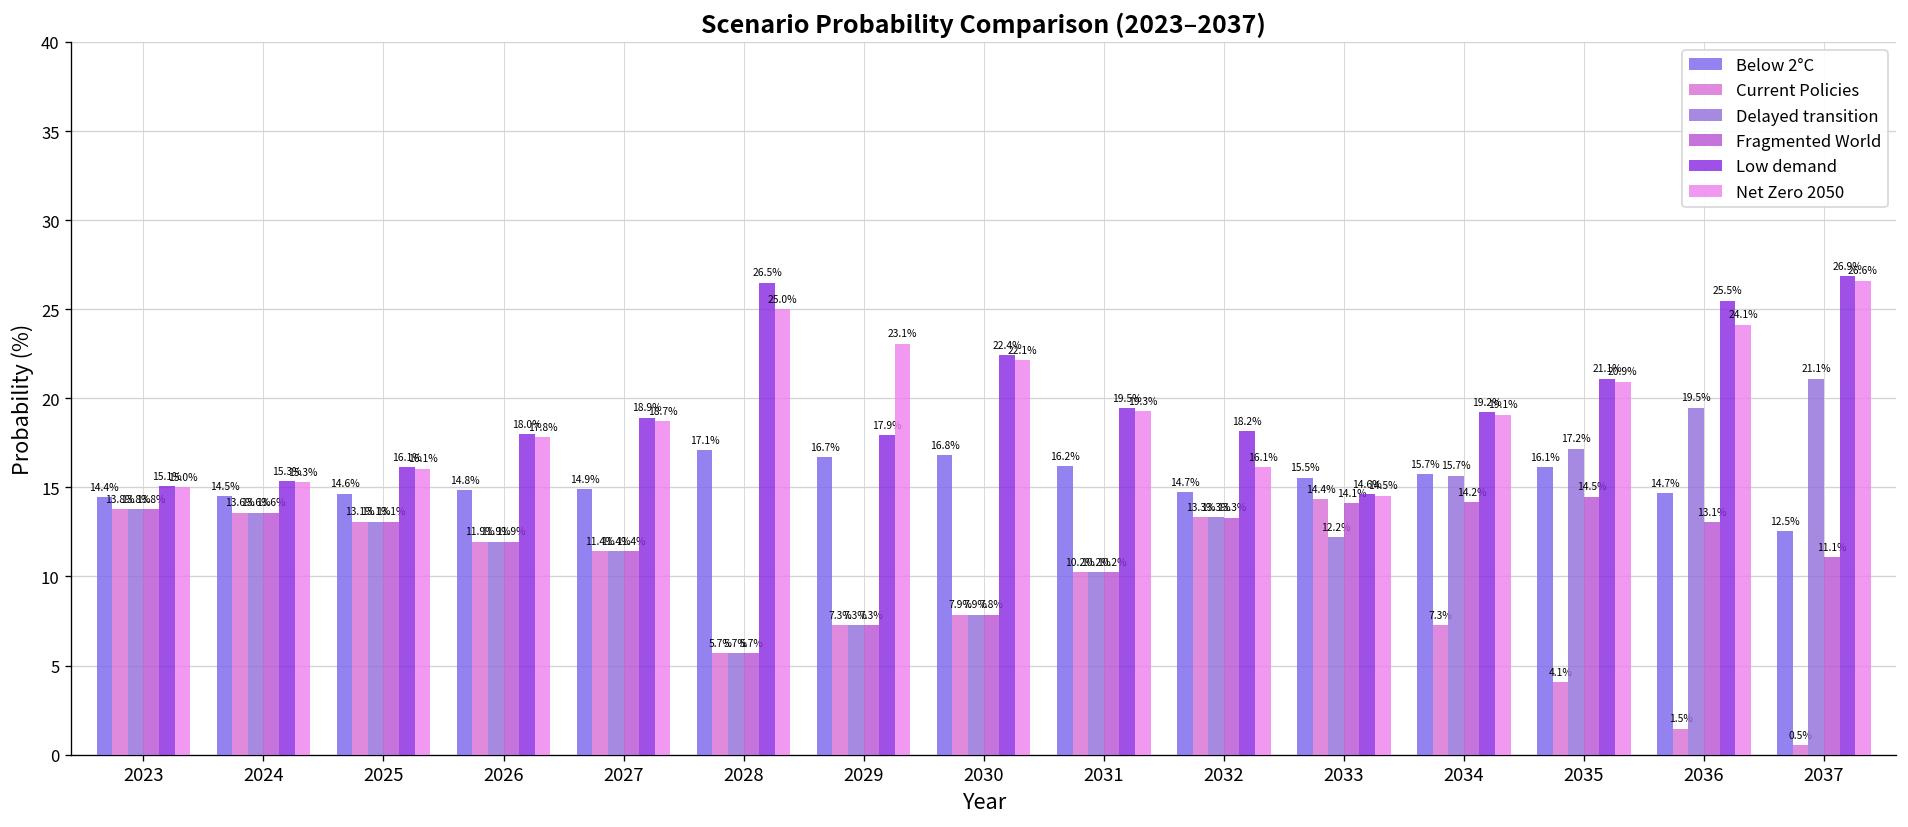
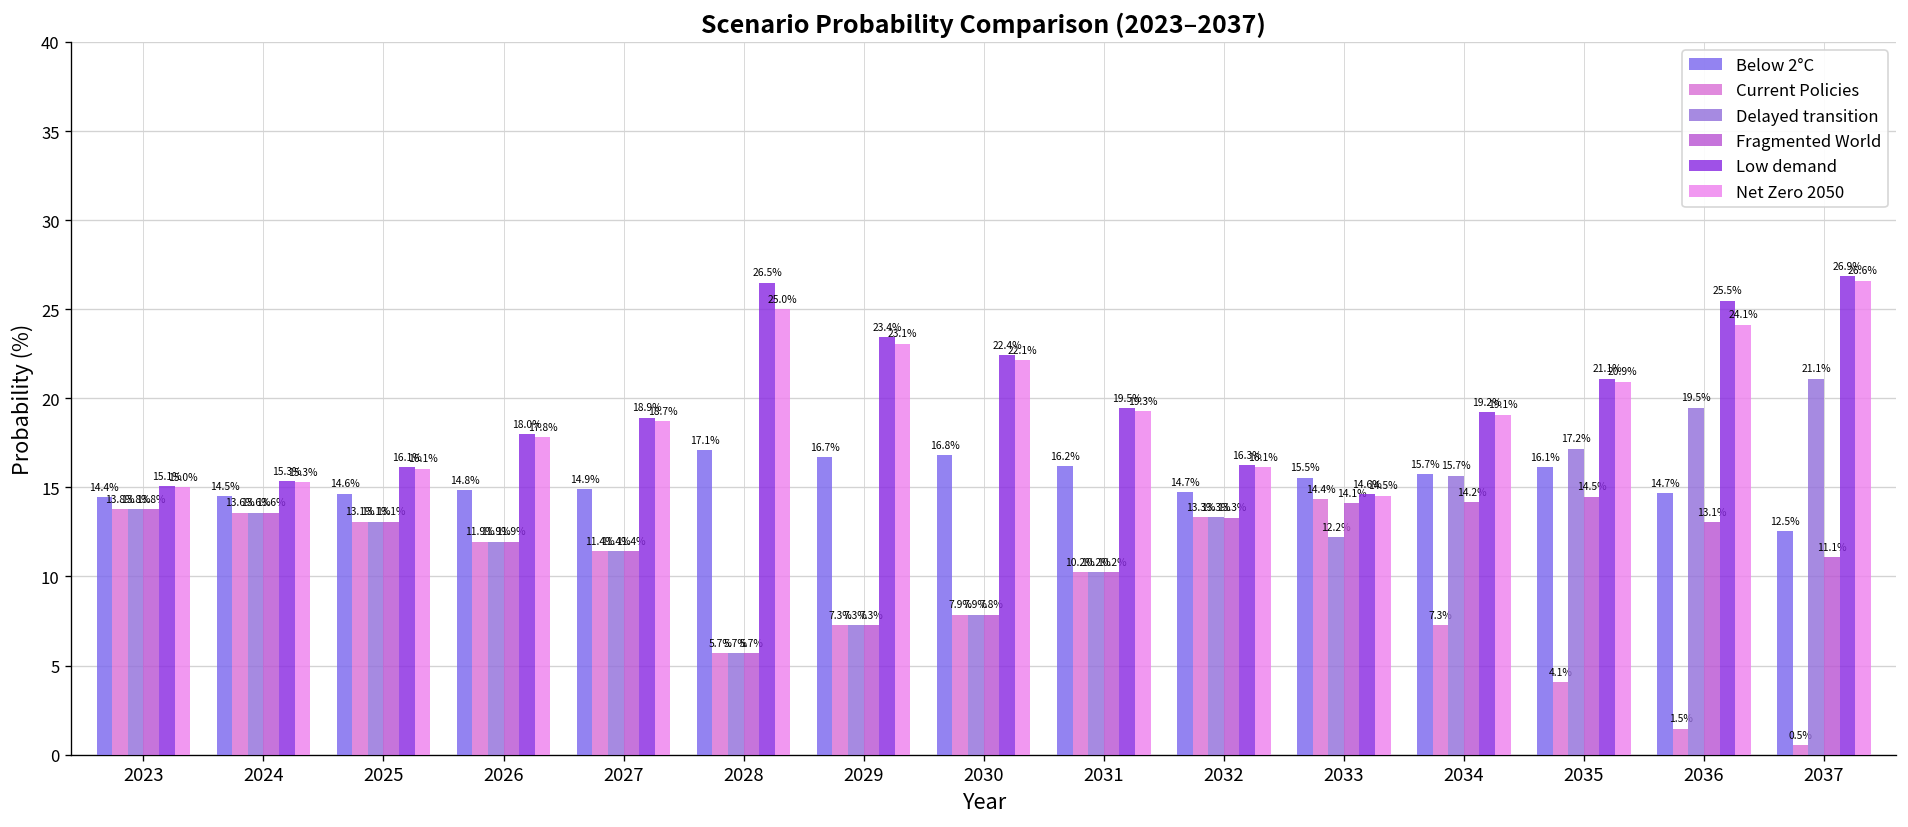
Low demand, 2029: 17.9% -> 23.4%
Low demand, 2032: 18.2% -> 16.3%
